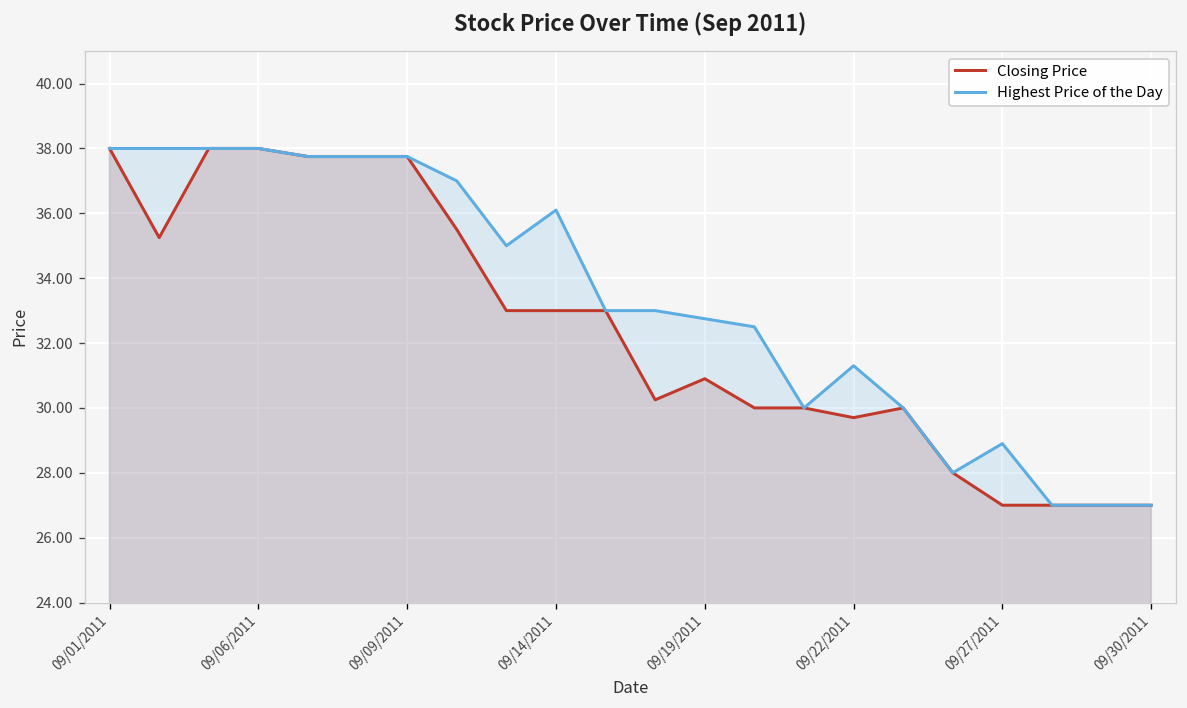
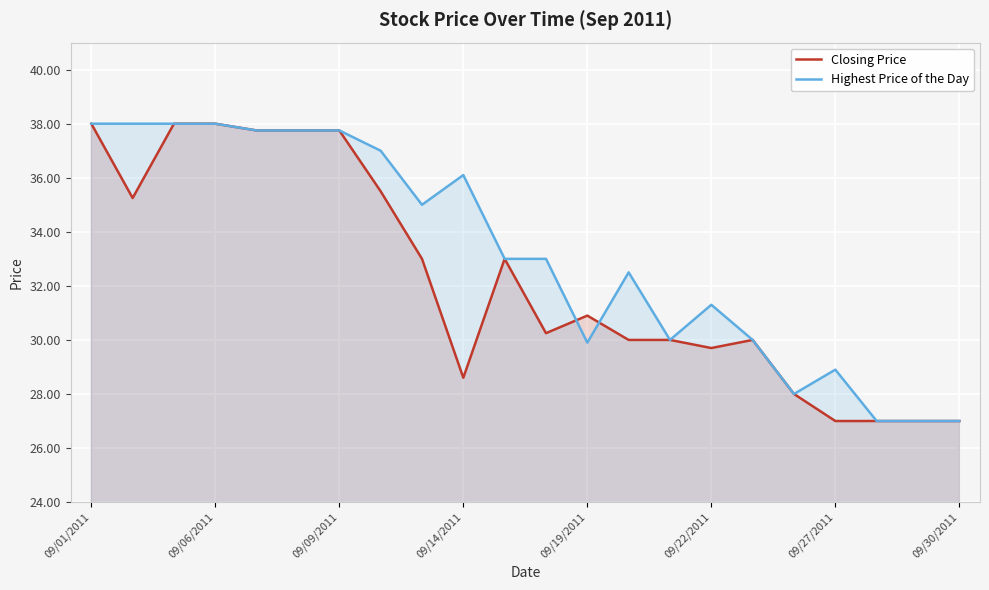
Closing Price, 09/14/2011: 33.0 -> 28.6
Highest Price of the Day, 09/19/2011: 32.8 -> 29.9
